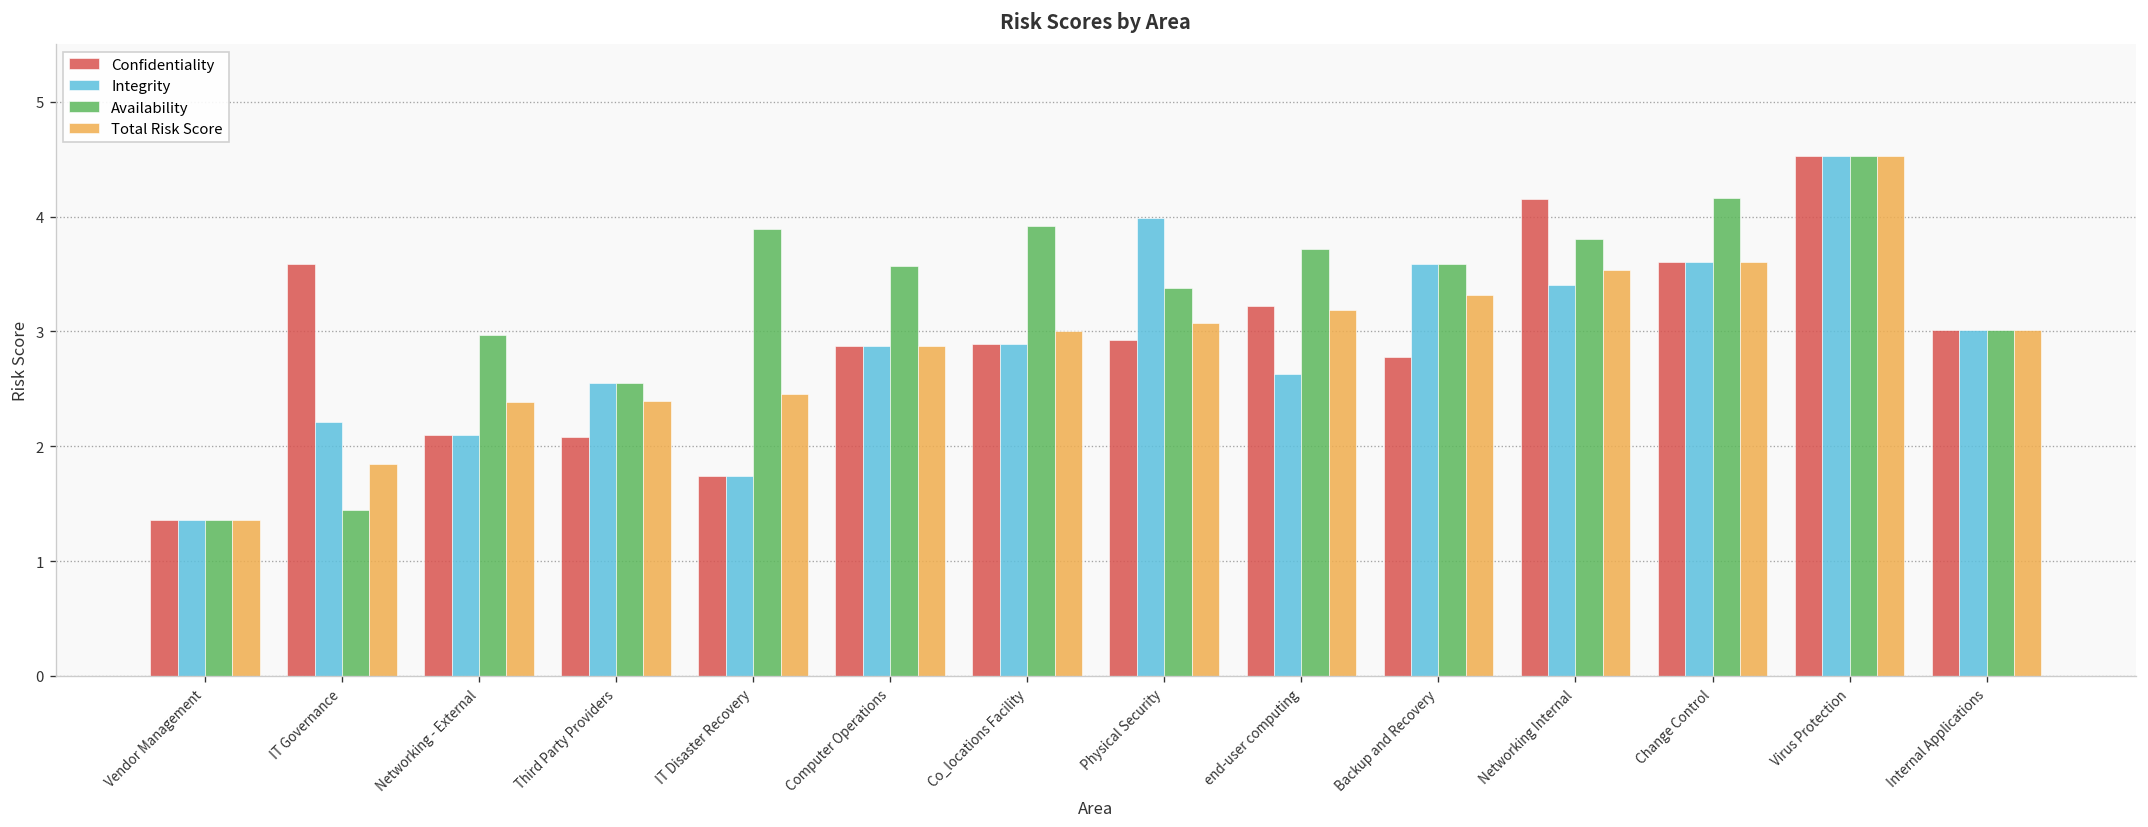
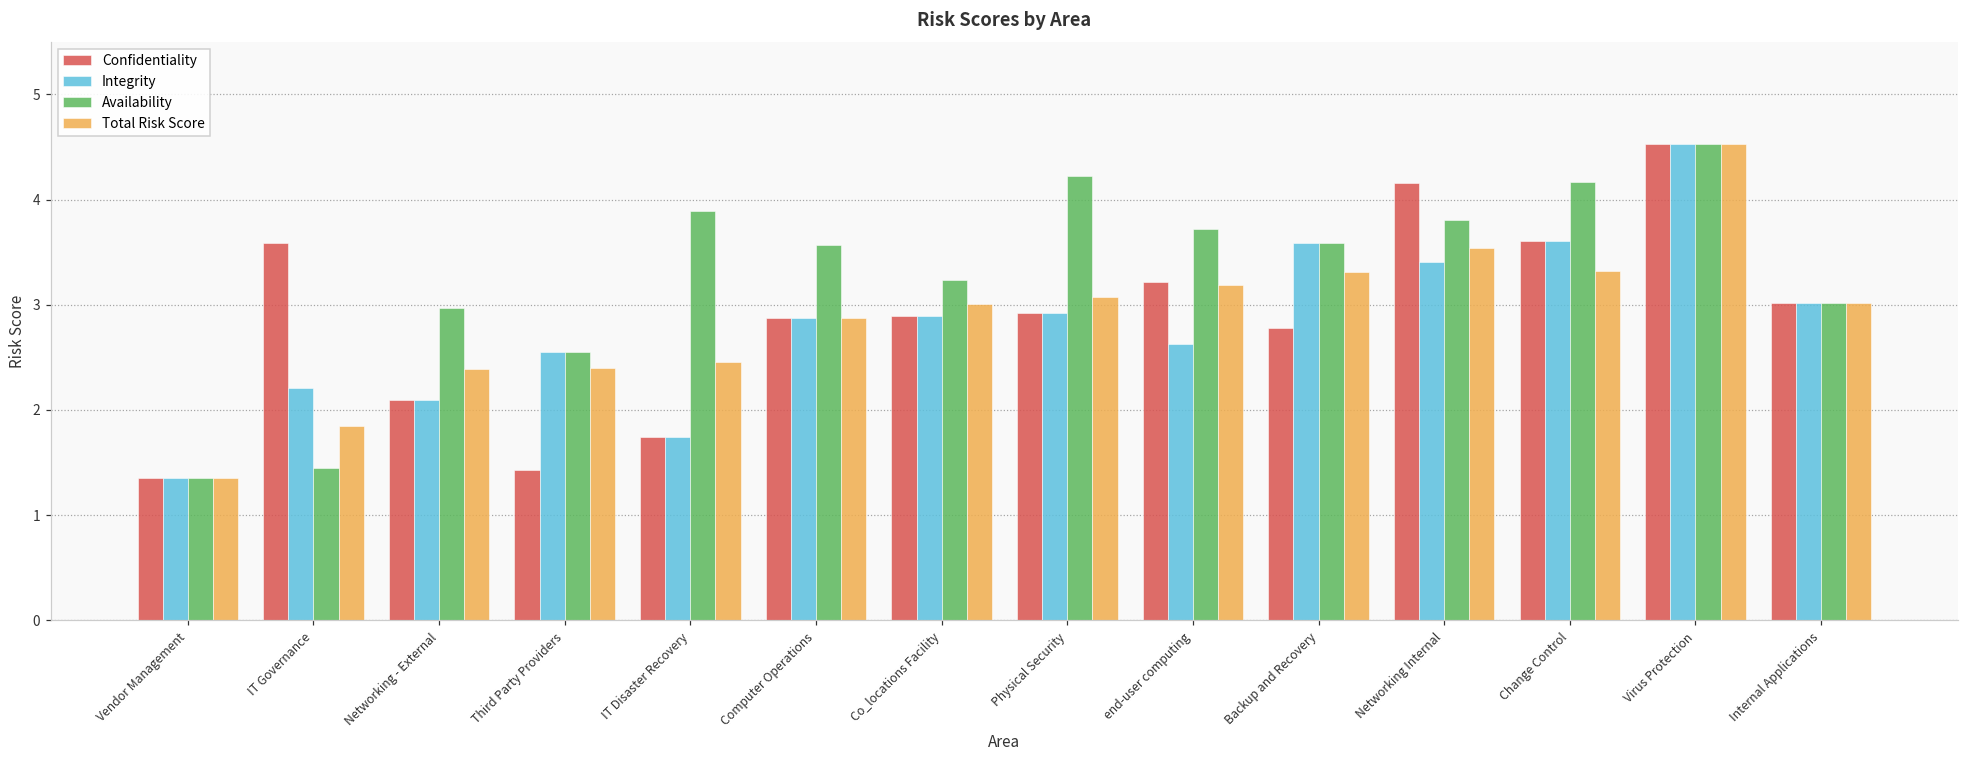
Confidentiality, Third Party Providers: 2.1 -> 1.4
Availability, Co_locations Facility: 3.9 -> 3.2
Integrity, Physical Security: 4.0 -> 2.9
Availability, Physical Security: 3.4 -> 4.2
Total Risk Score, Change Control: 3.6 -> 3.3
